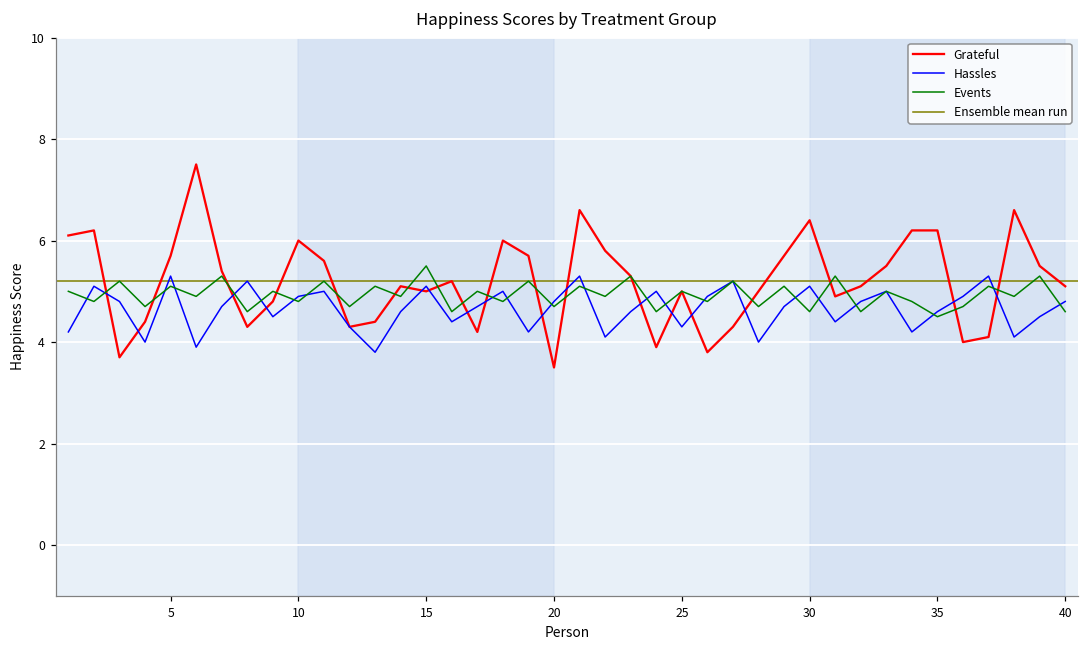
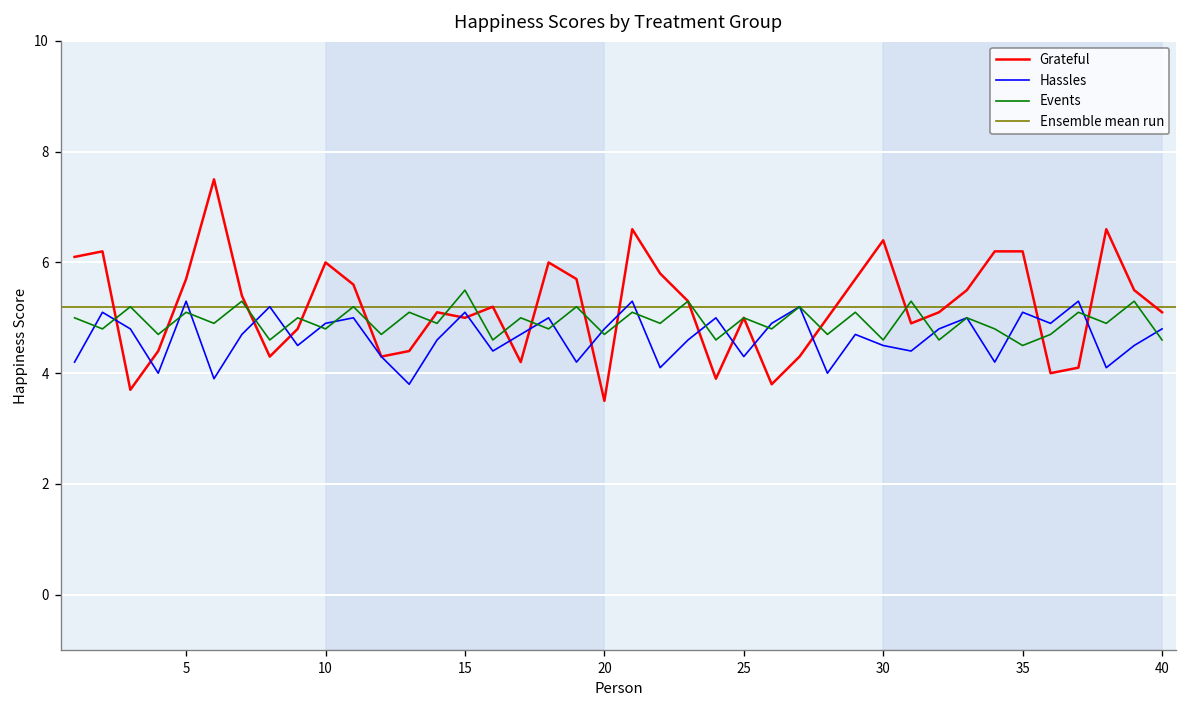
Hassles, 30: 5.1 -> 4.5
Hassles, 35: 4.6 -> 5.1
